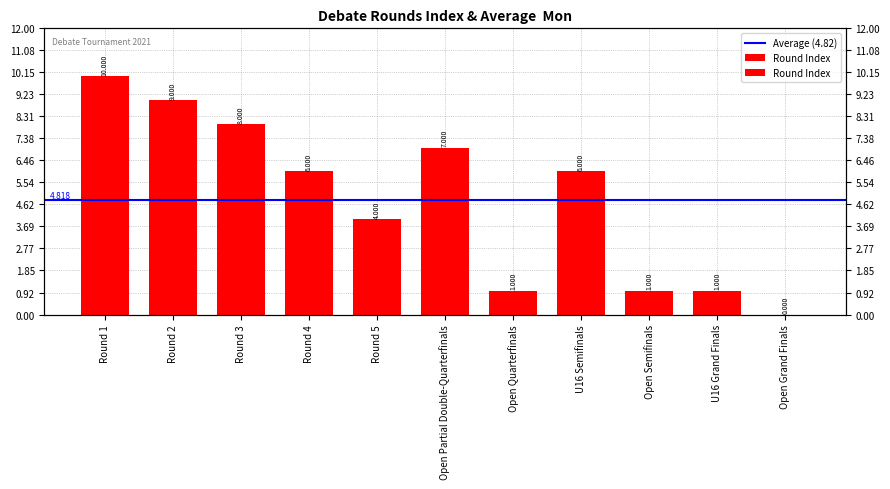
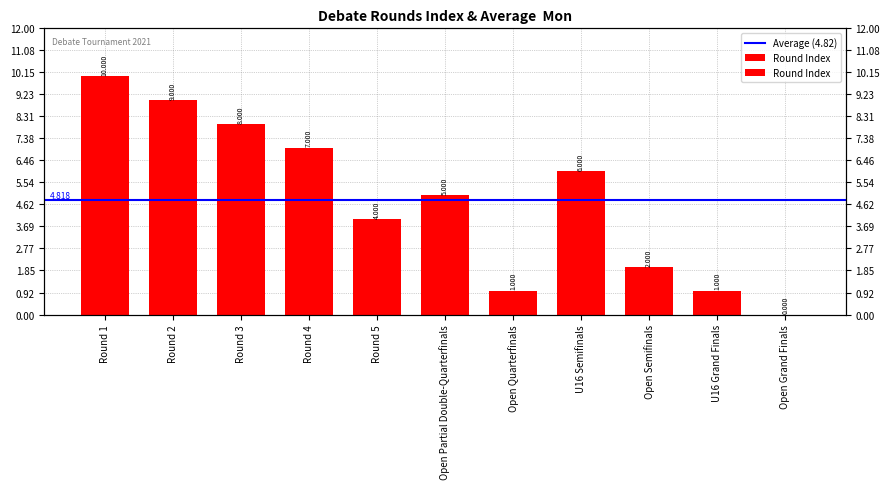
Round 4: 6.000 -> 7.000
Open Partial Double-Quarterfinals: 7.000 -> 5.000
Open Semifinals: 1.000 -> 2.000
